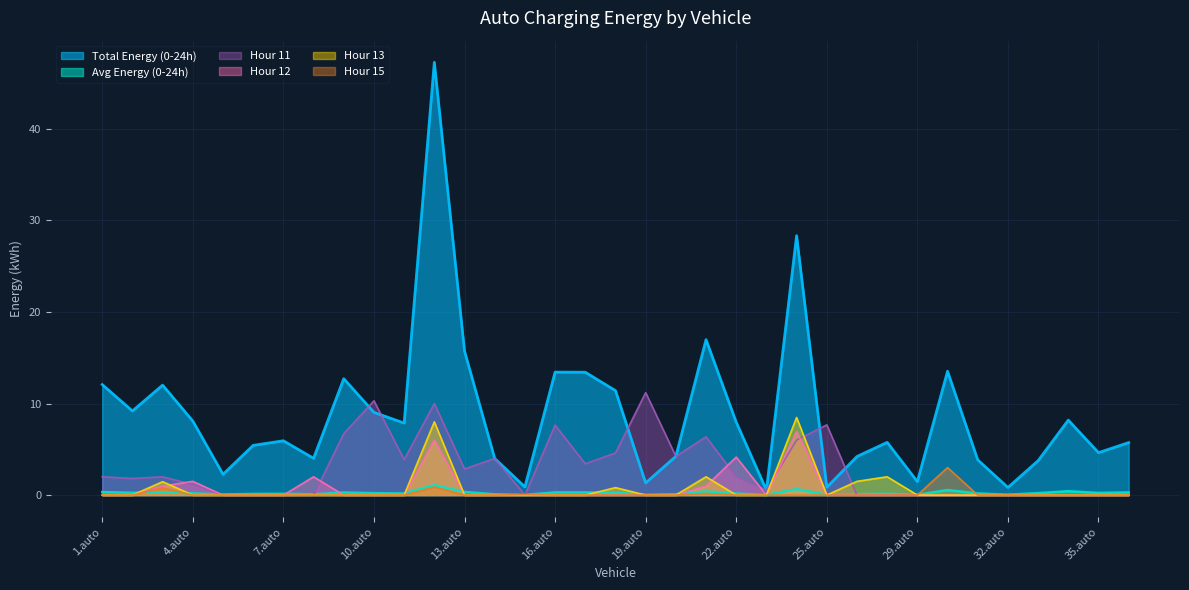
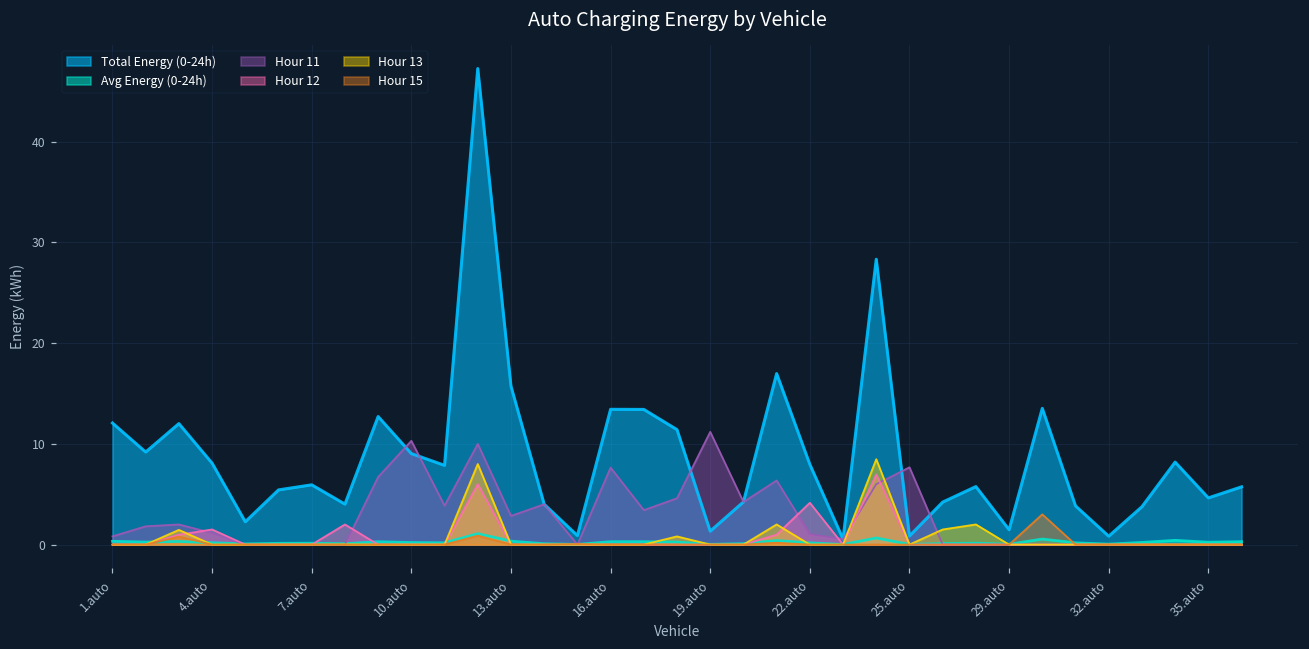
Hour 11, 1.auto: 2 -> 1
Hour 11, 22.auto: 2 -> 1
